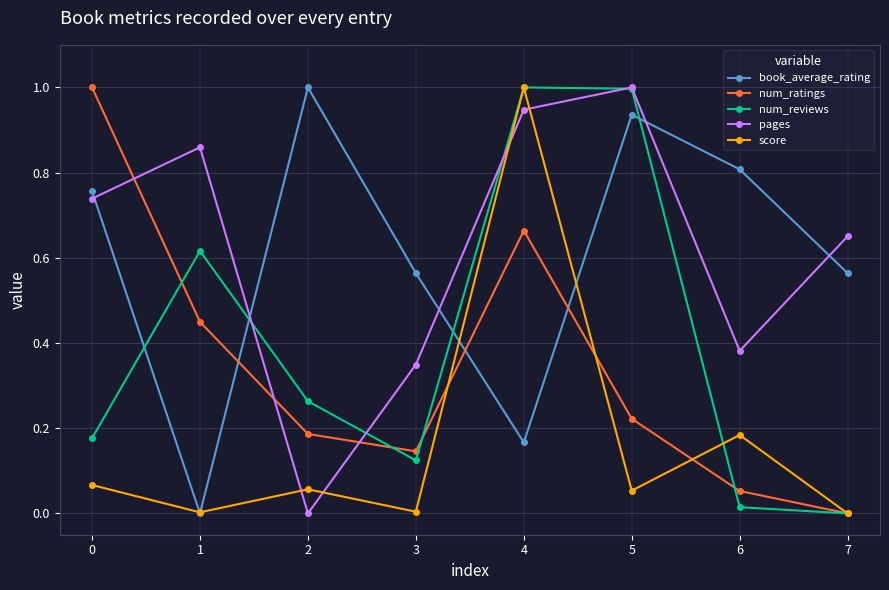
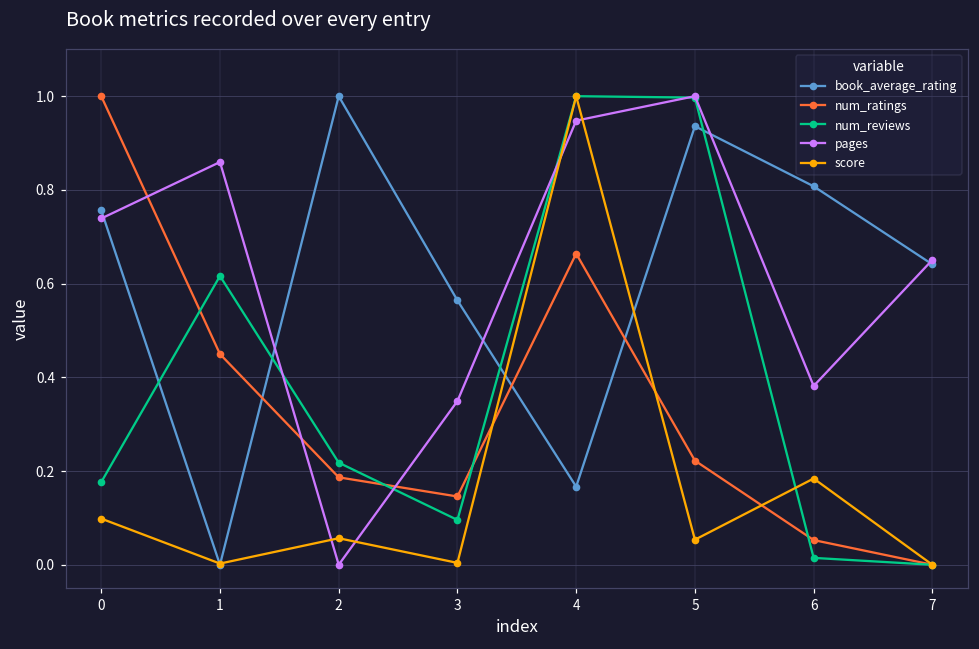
score, 0: 0.07 -> 0.10
num_reviews, 2: 0.26 -> 0.22
num_reviews, 3: 0.12 -> 0.10
book_average_rating, 7: 0.56 -> 0.64
